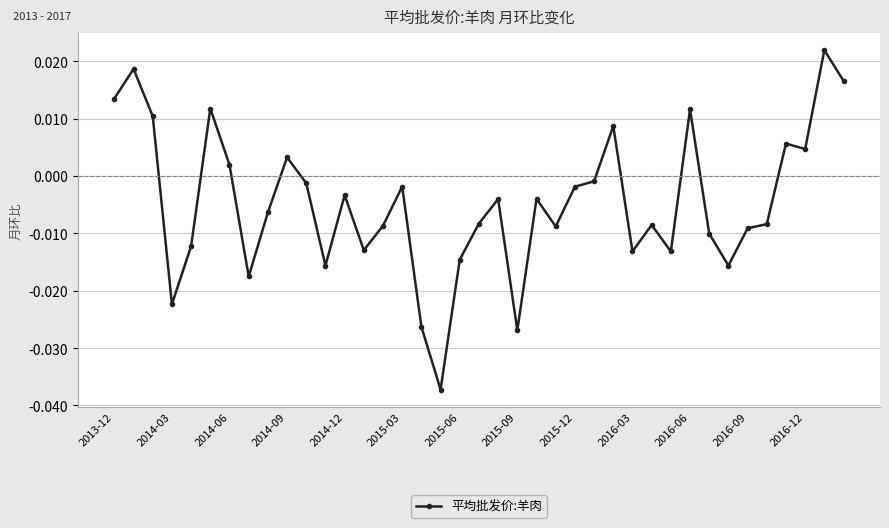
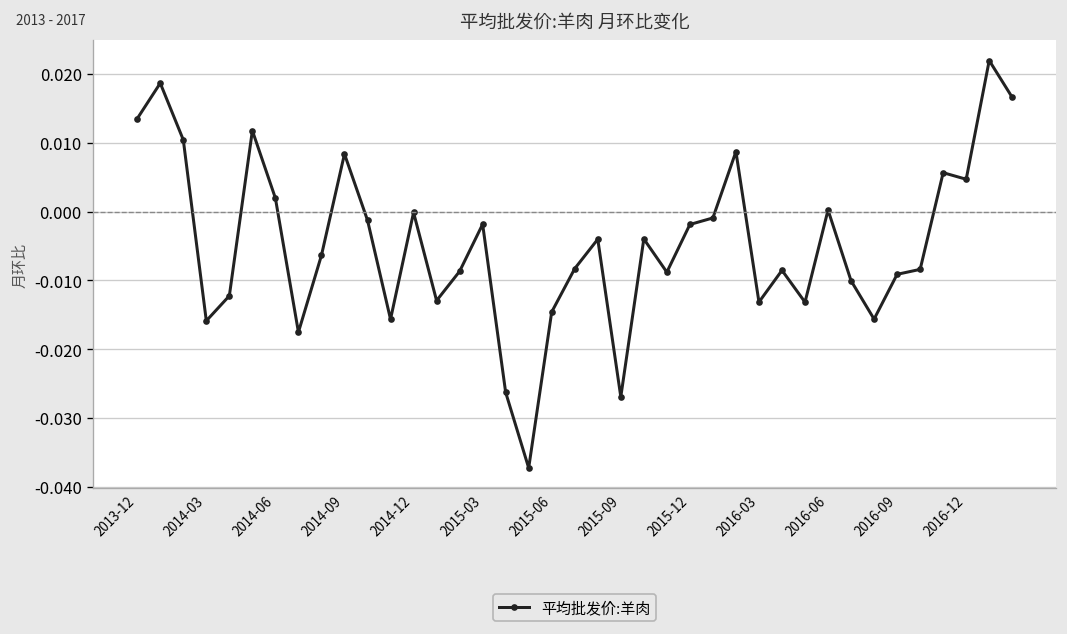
2014-03: -0.022 -> -0.016
2014-09: 0.003 -> 0.008
2014-12: -0.003 -> 0.000
2016-06: 0.012 -> 0.000
